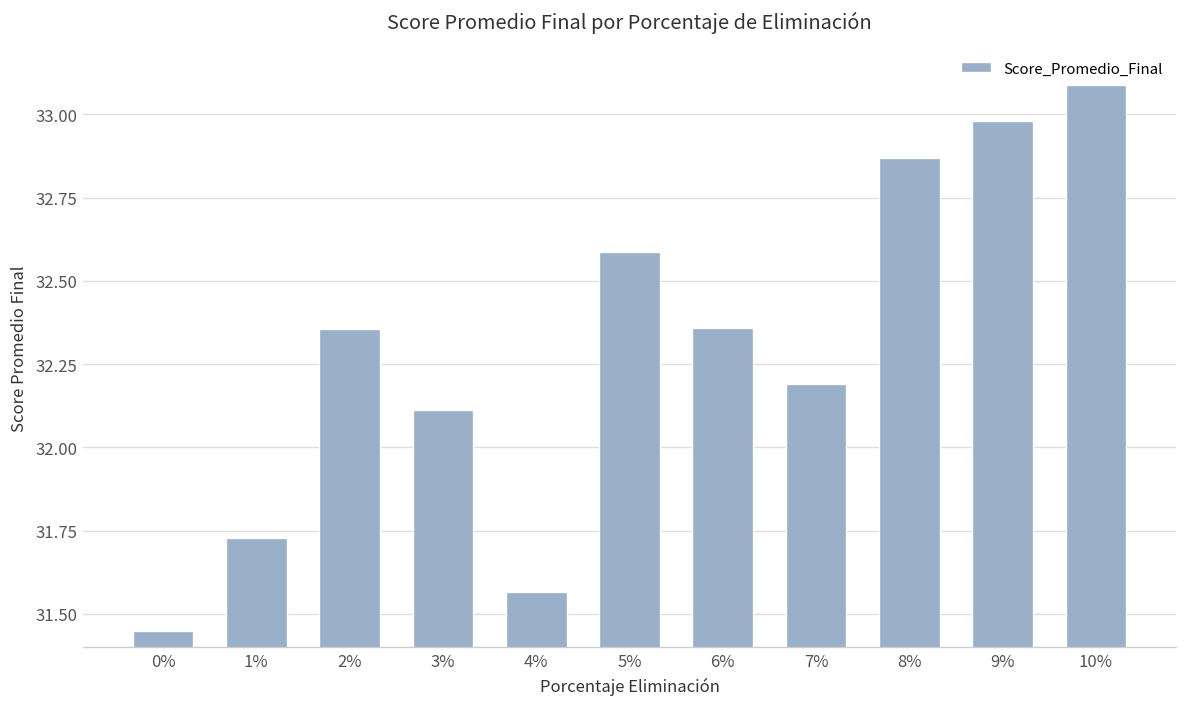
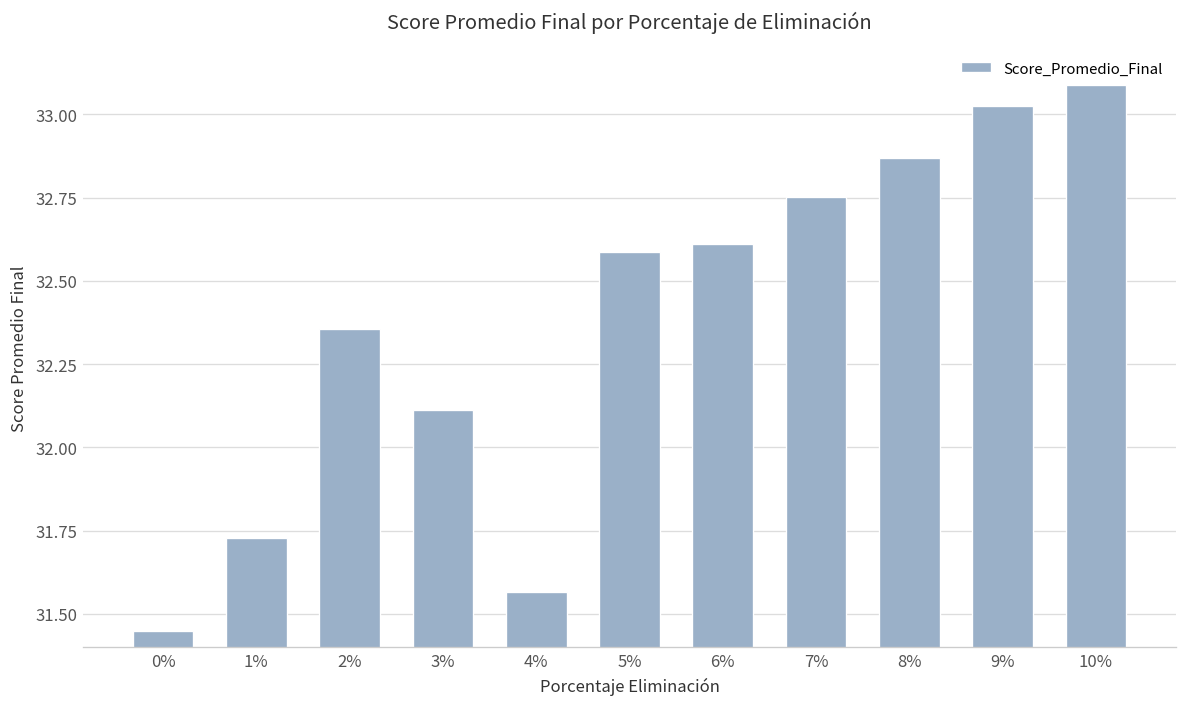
6%: 32.36 -> 32.61
7%: 32.19 -> 32.75
9%: 32.98 -> 33.02
